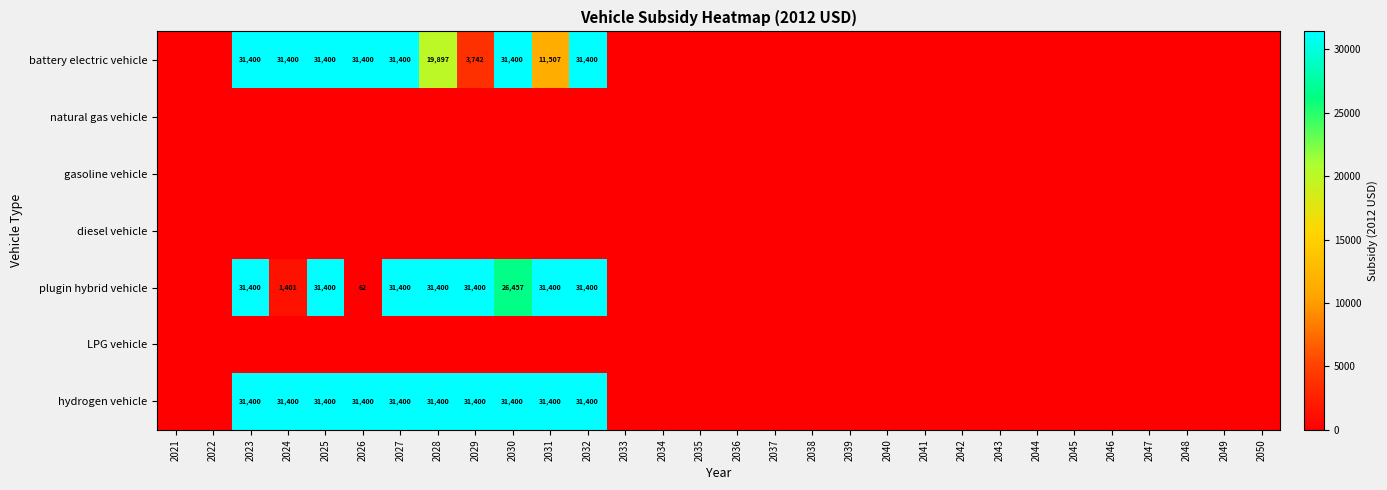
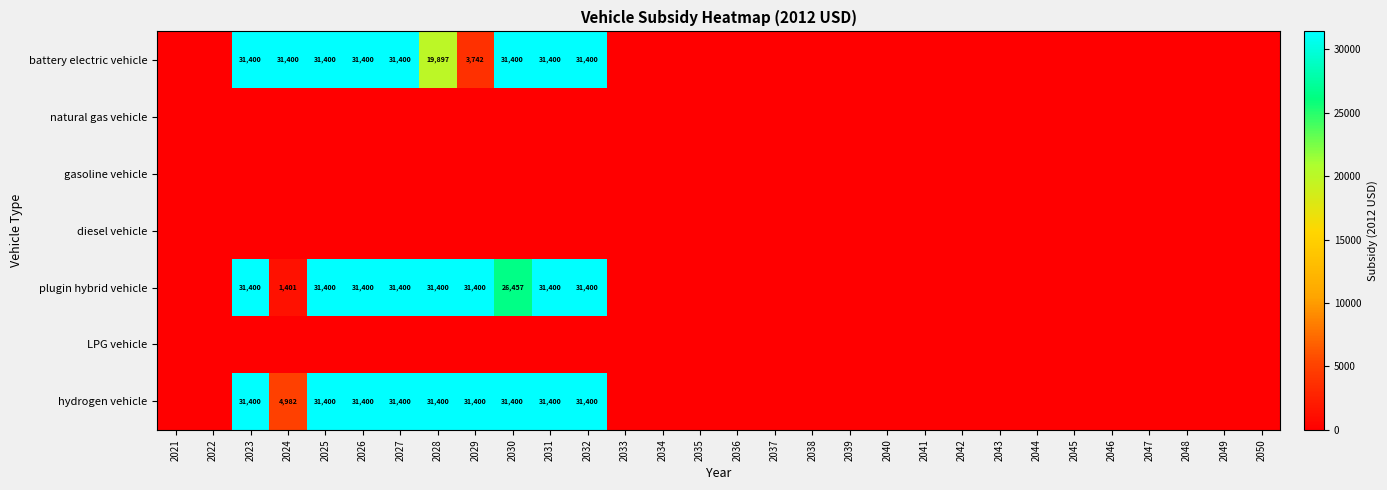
battery electric vehicle, 2031: 11,507 -> 31,400
plugin hybrid vehicle, 2026: 62 -> 31,400
hydrogen vehicle, 2024: 31,400 -> 4,982
